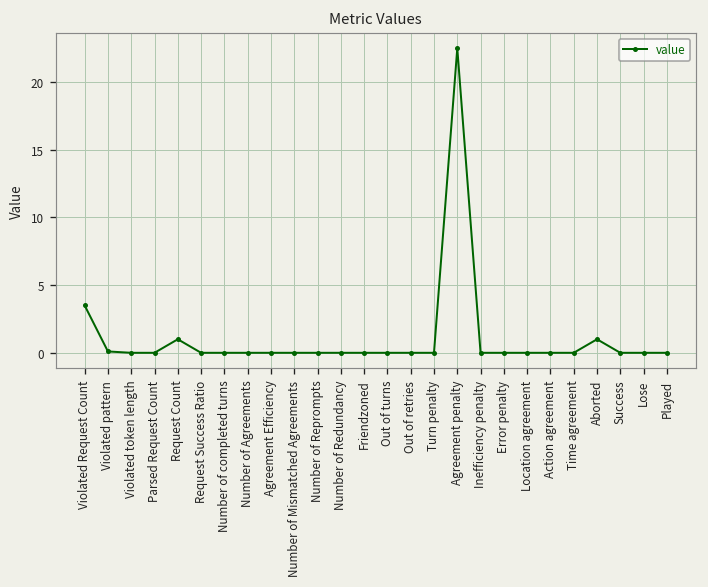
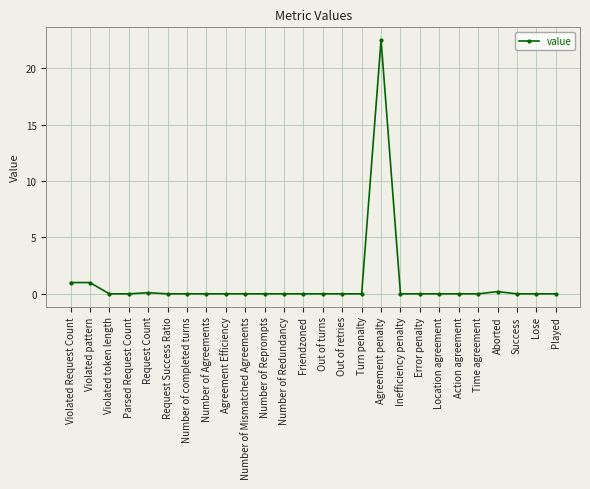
Violated Request Count: 3.5 -> 1.0
Violated pattern: 0.1 -> 1.0
Request Count: 1.0 -> 0.1
Aborted: 1.0 -> 0.2
